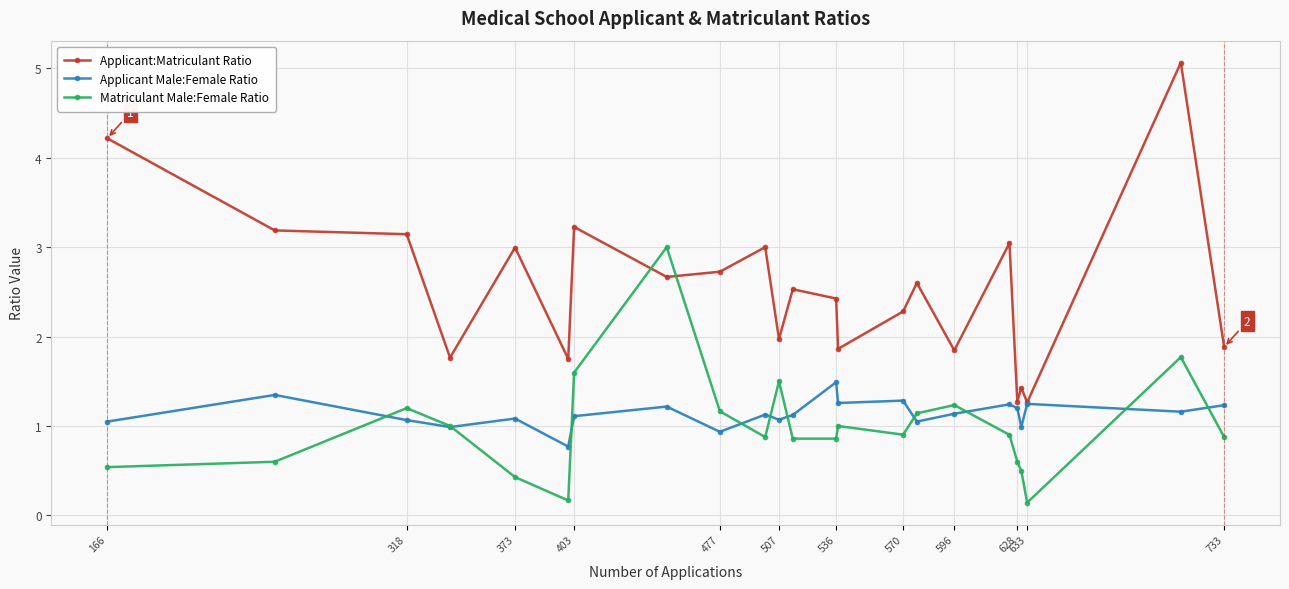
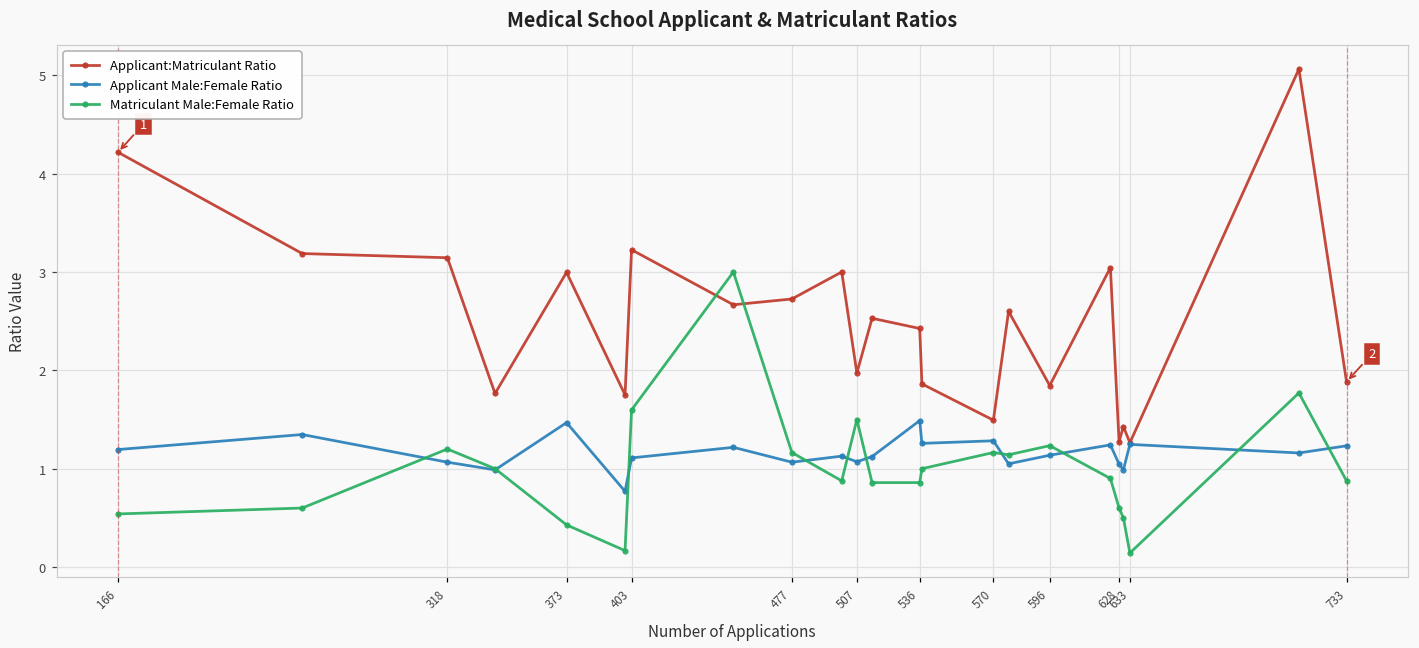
Applicant Male:Female Ratio, 166: 1.0 -> 1.2
Applicant Male:Female Ratio, 373: 1.1 -> 1.5
Applicant Male:Female Ratio, 477: 0.9 -> 1.1
Applicant:Matriculant Ratio, 570: 2.3 -> 1.5
Matriculant Male:Female Ratio, 570: 0.9 -> 1.2
Applicant Male:Female Ratio, 628: 1.2 -> 1.0
